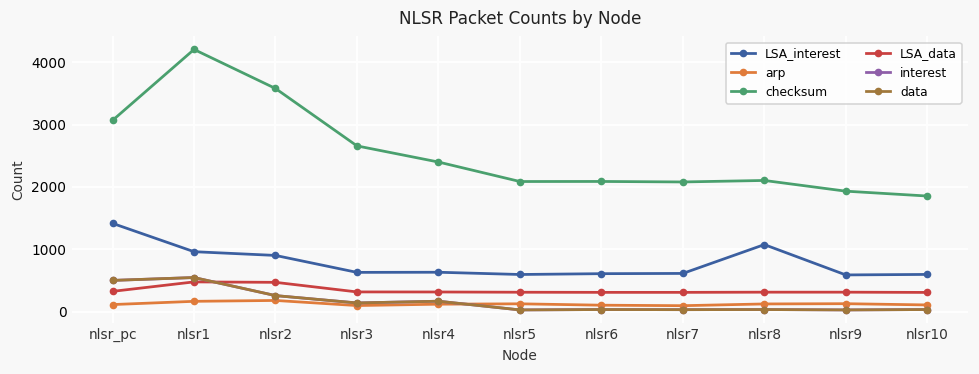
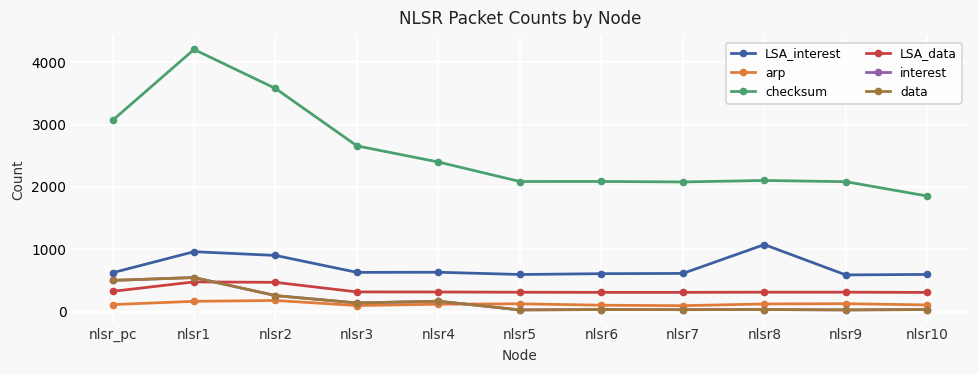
LSA_interest, nlsr_pc: 1400 -> 600
checksum, nlsr9: 1900 -> 2100
